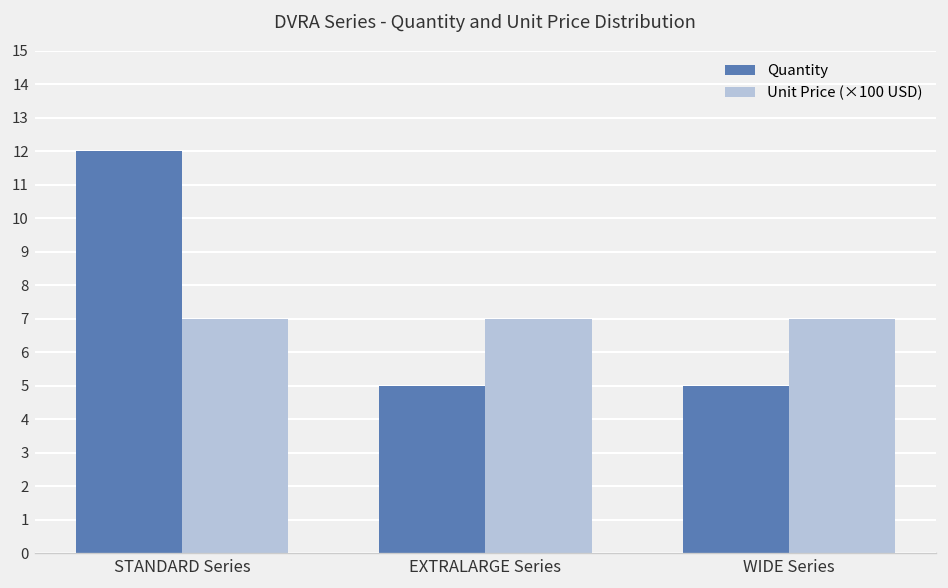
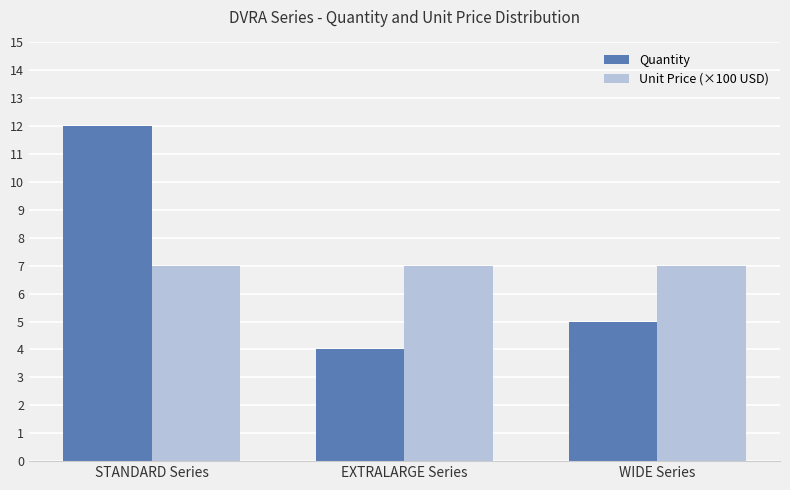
Quantity, EXTRALARGE Series: 5 -> 4
